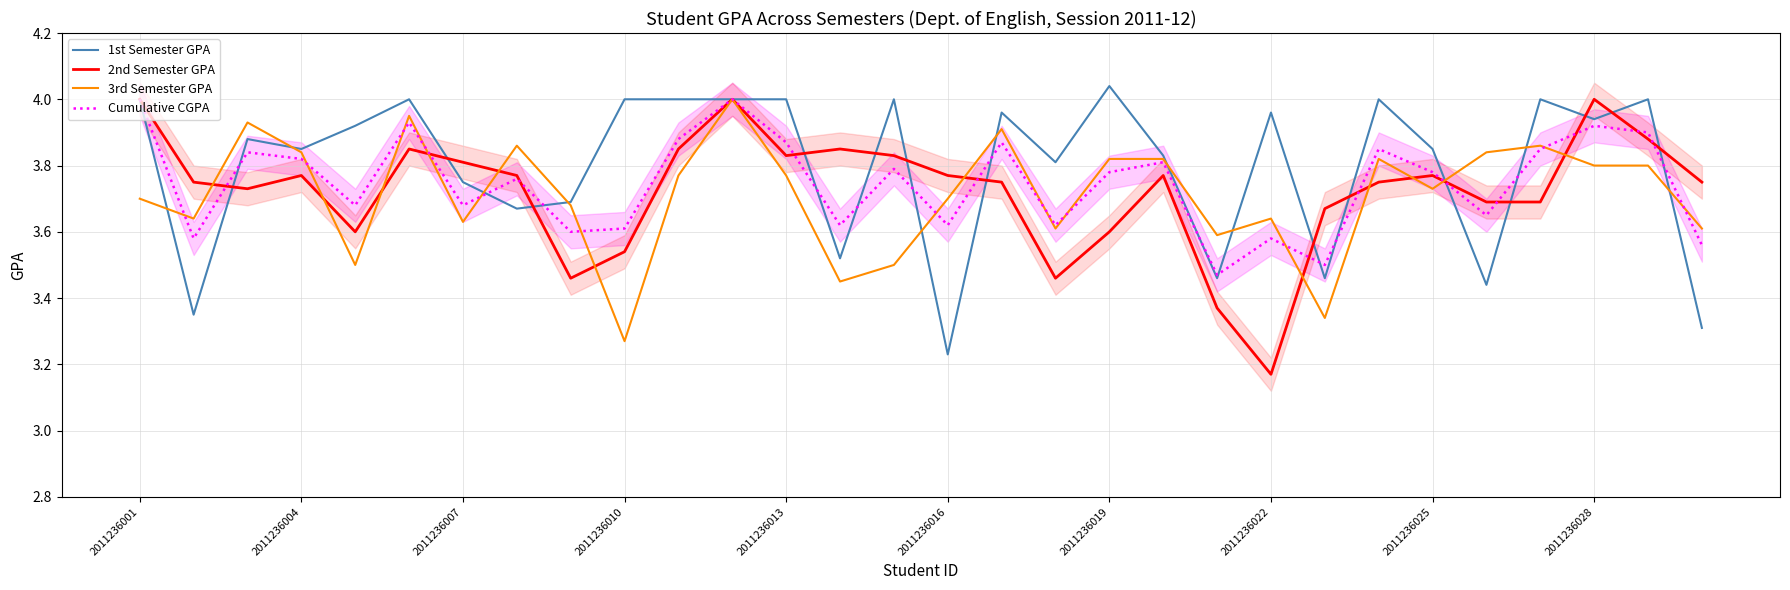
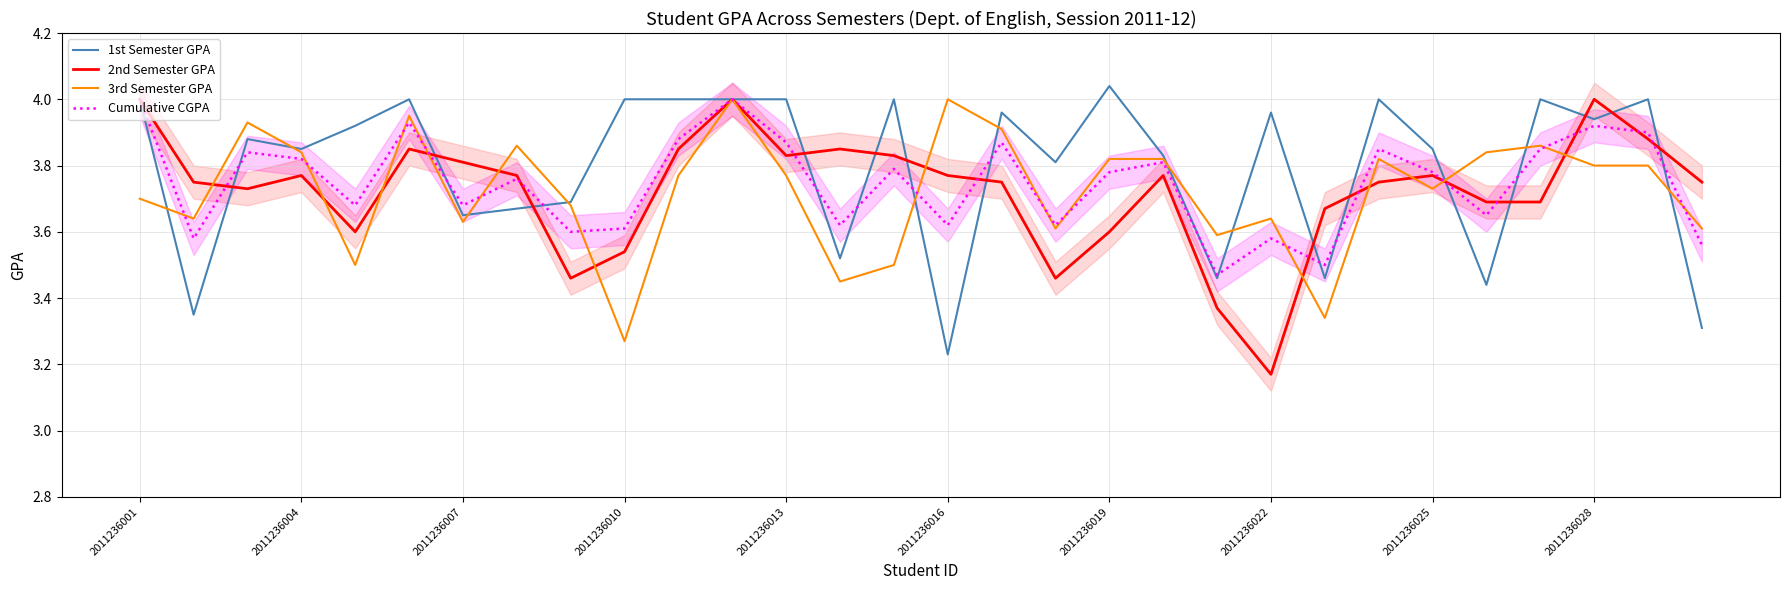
1st Semester GPA, 2011236007: 3.75 -> 3.65
3rd Semester GPA, 2011236016: 3.7 -> 4.0
